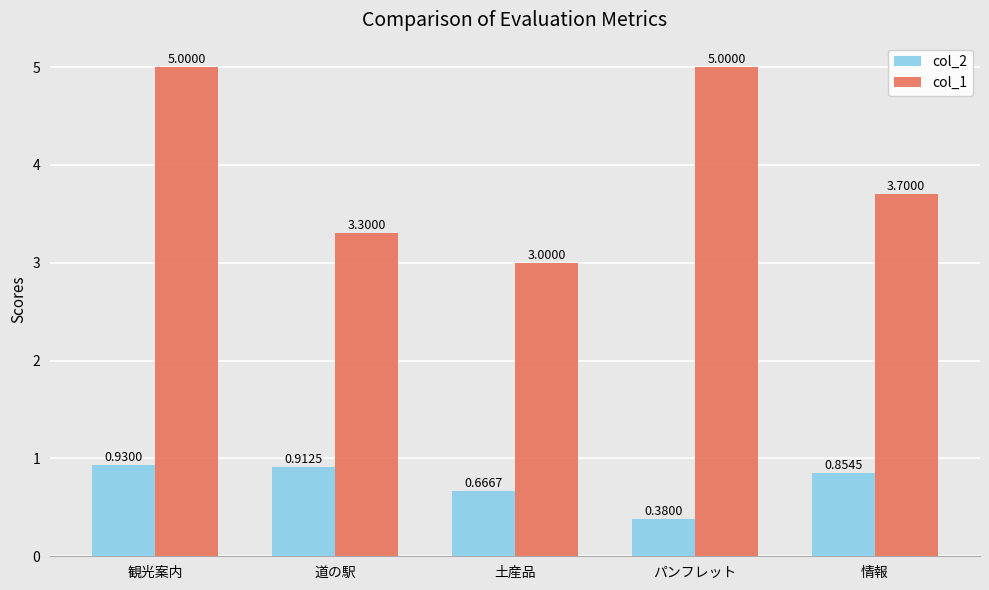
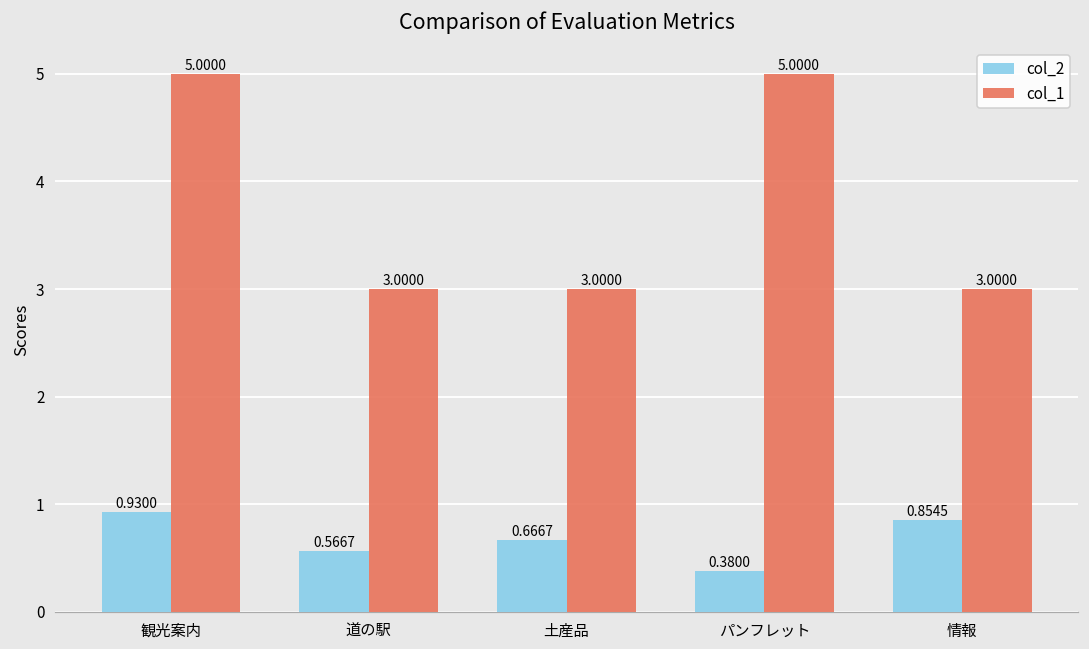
col_2, 道の駅: 0.9125 -> 0.5667
col_1, 道の駅: 3.3000 -> 3.0000
col_1, 情報: 3.7000 -> 3.0000
